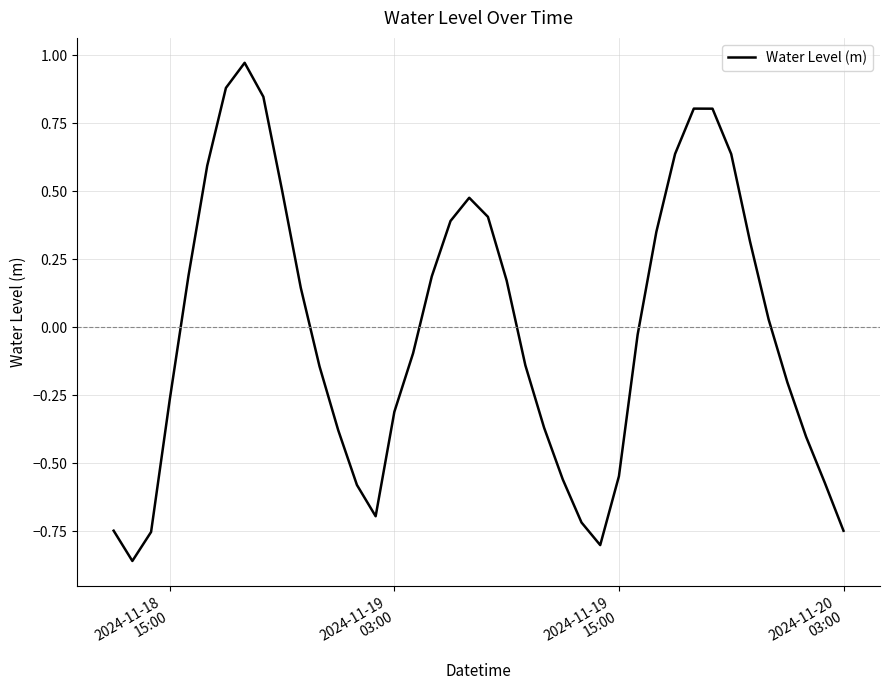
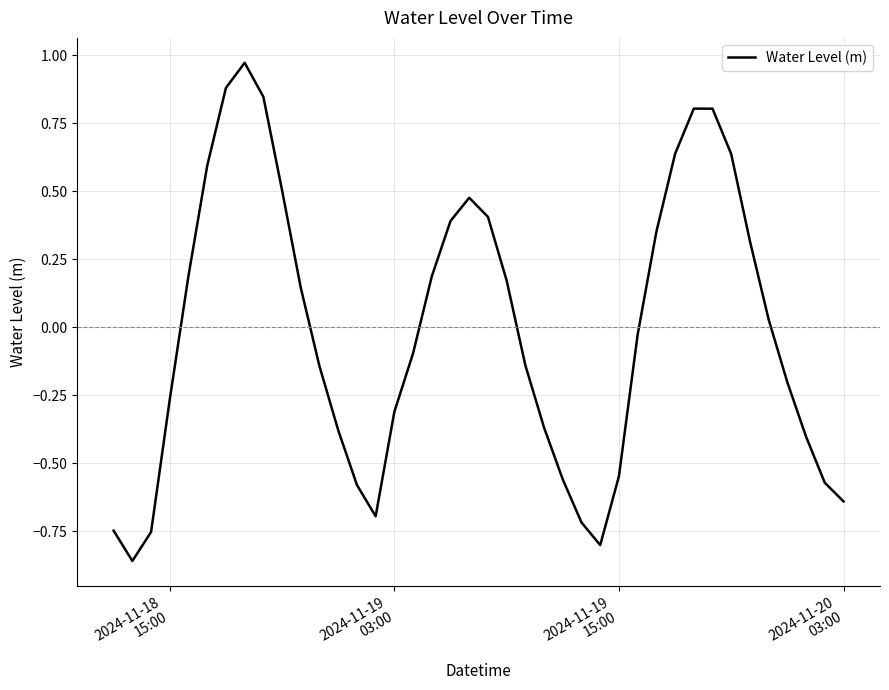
2024-11-20 03:00: -0.75 -> -0.64
